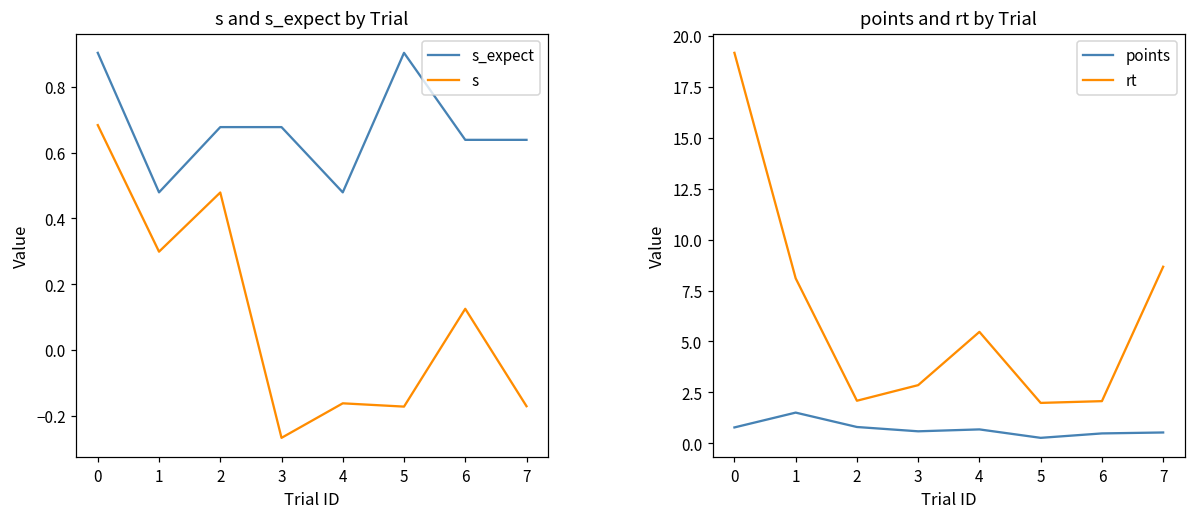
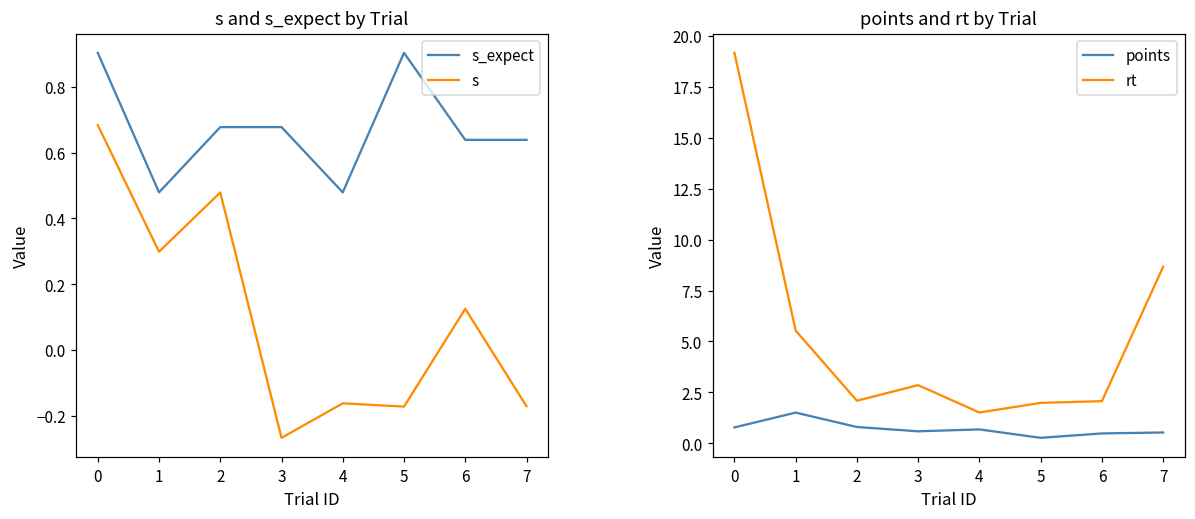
points and rt by Trial, rt, 1: 8.1 -> 5.5
points and rt by Trial, rt, 4: 5.5 -> 1.5
